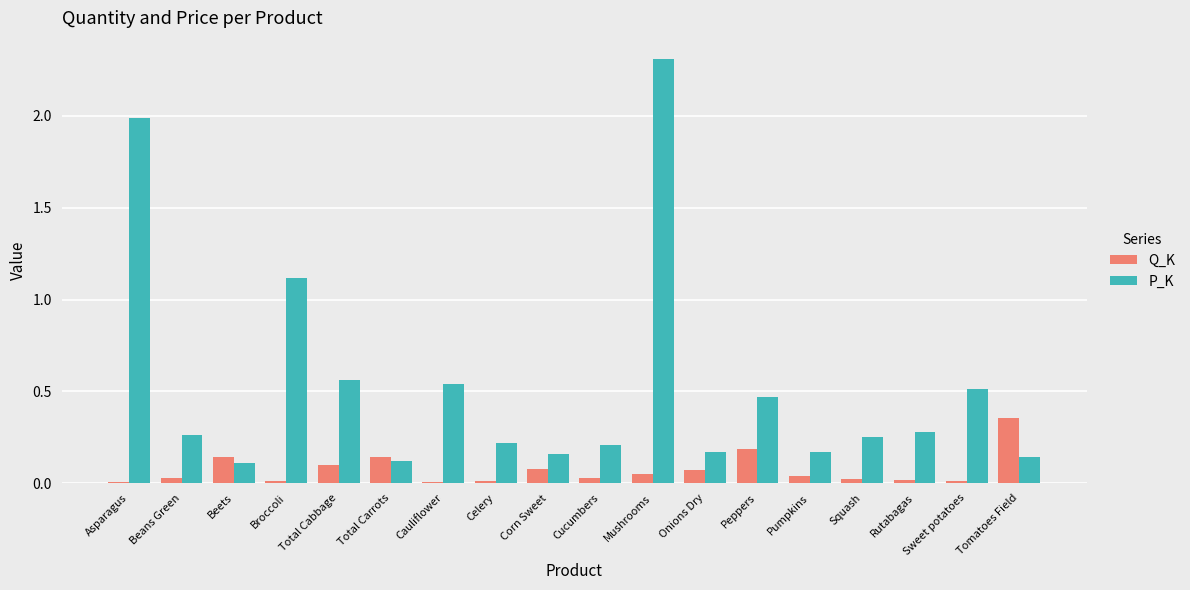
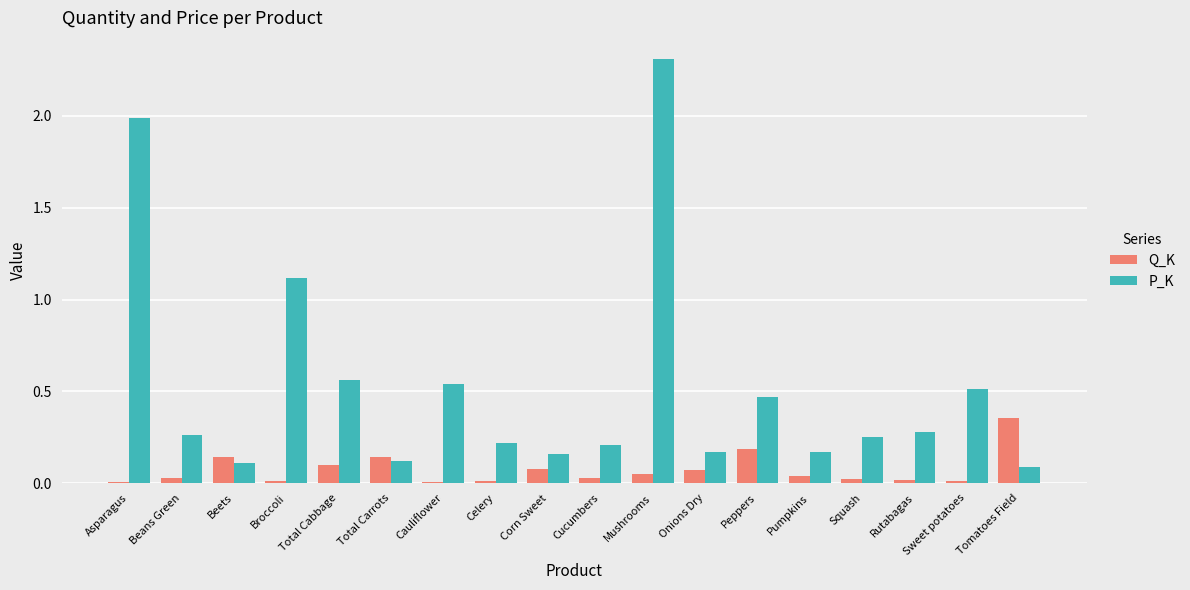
P_K, Tomatoes Field: 0.14 -> 0.09
